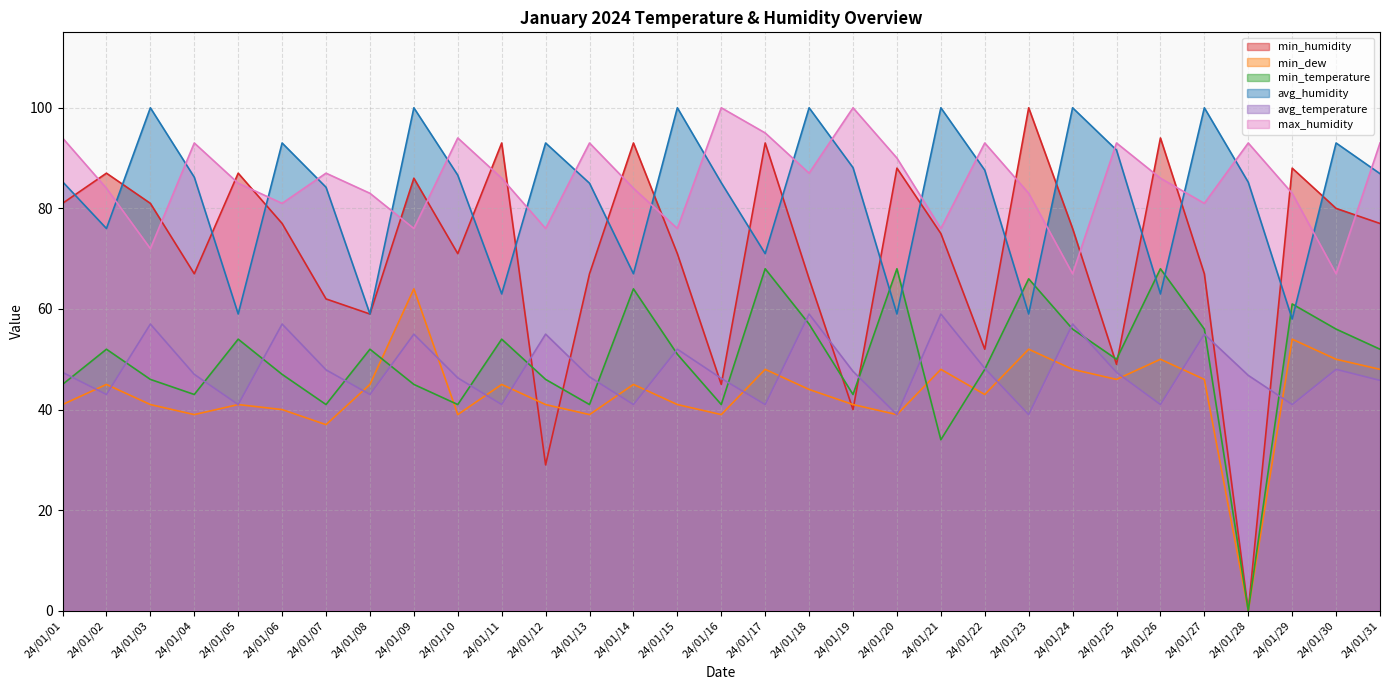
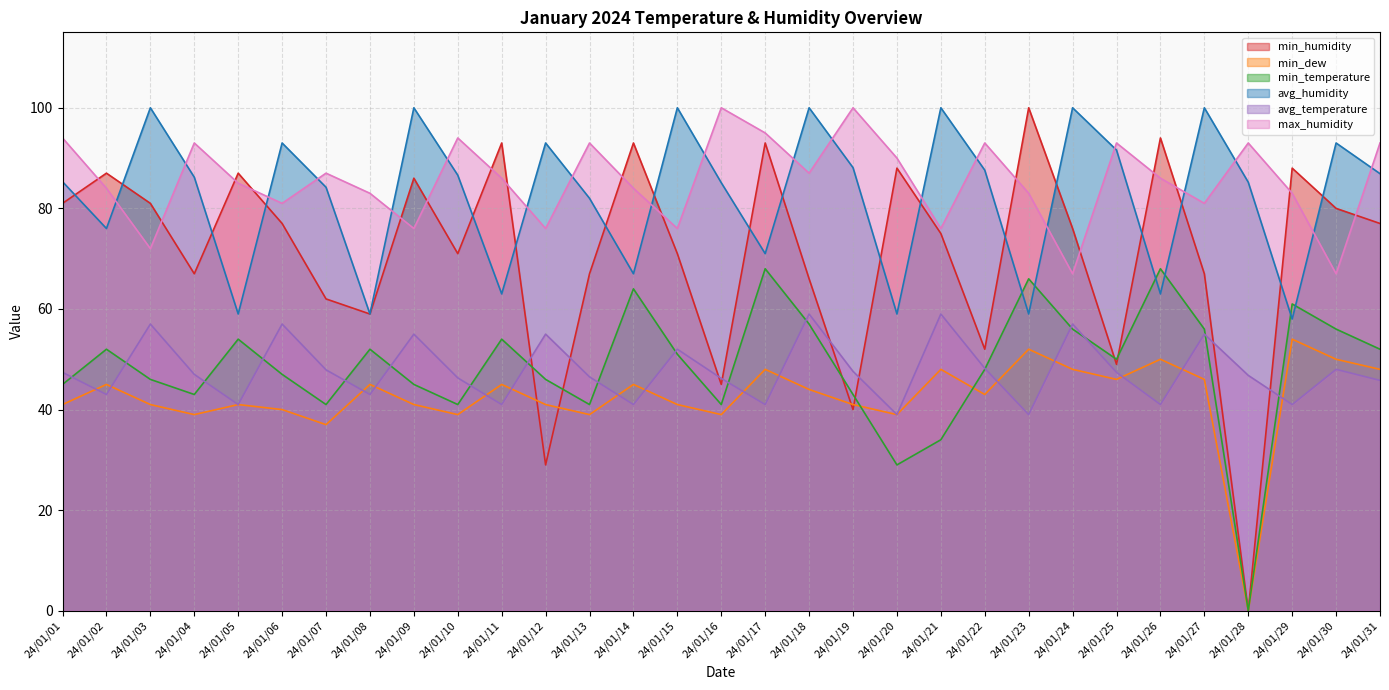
min_dew, 24/01/09: 64 -> 41
avg_humidity, 24/01/13: 85 -> 82
min_temperature, 24/01/20: 68 -> 29
